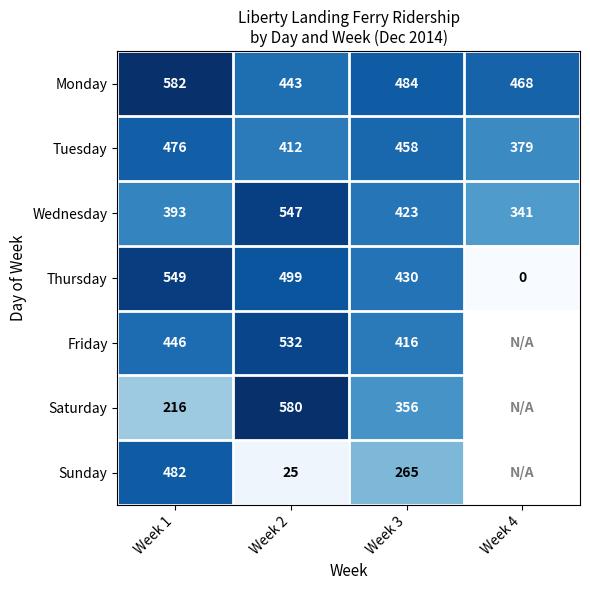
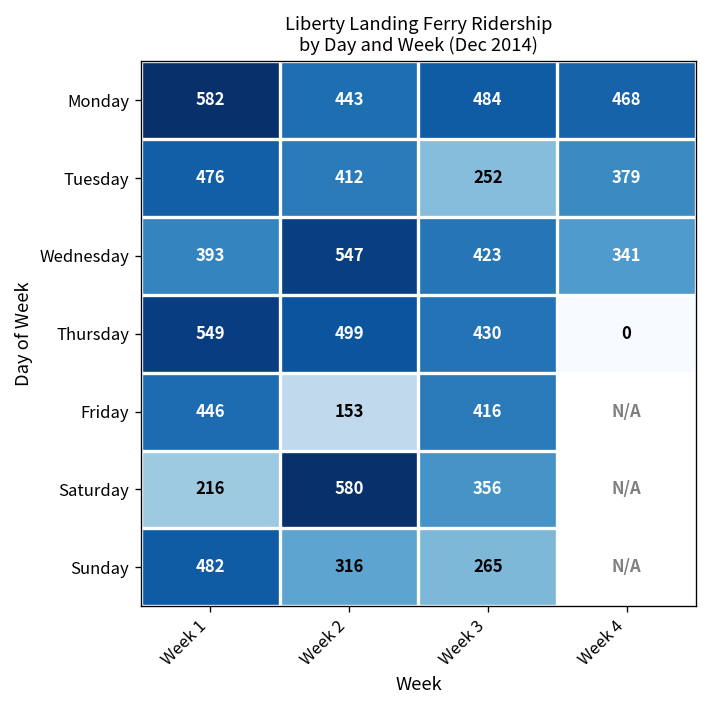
Tuesday, Week 3: 458 -> 252
Friday, Week 2: 532 -> 153
Sunday, Week 2: 25 -> 316
